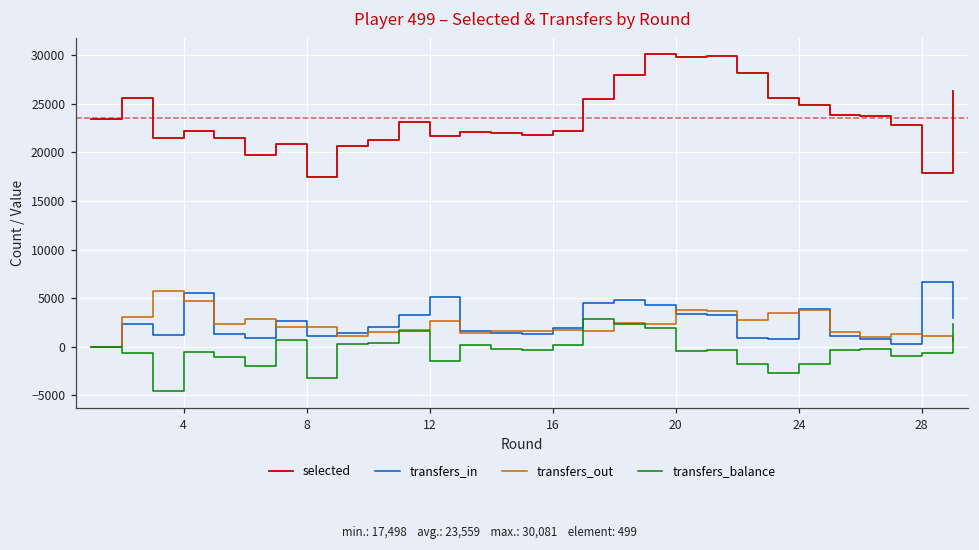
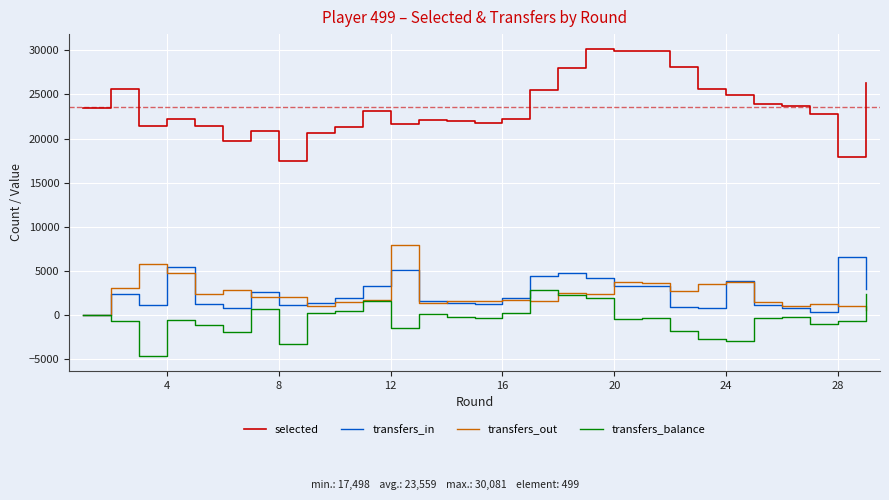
transfers_out, 12: 3000 -> 8000
transfers_balance, 24: -2000 -> -3000
